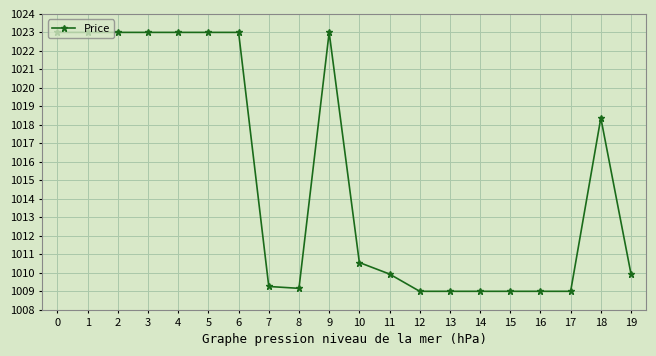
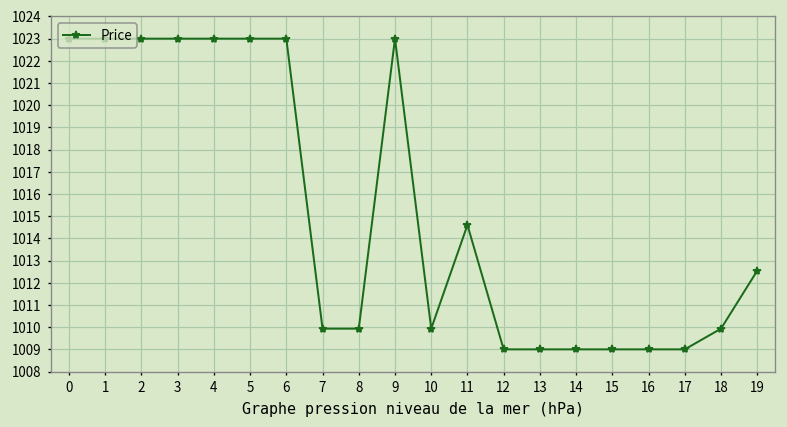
7: 1009.3 -> 1009.9
8: 1009.2 -> 1009.9
10: 1010.6 -> 1009.9
11: 1009.9 -> 1014.6
18: 1018.4 -> 1009.9
19: 1009.9 -> 1012.5
